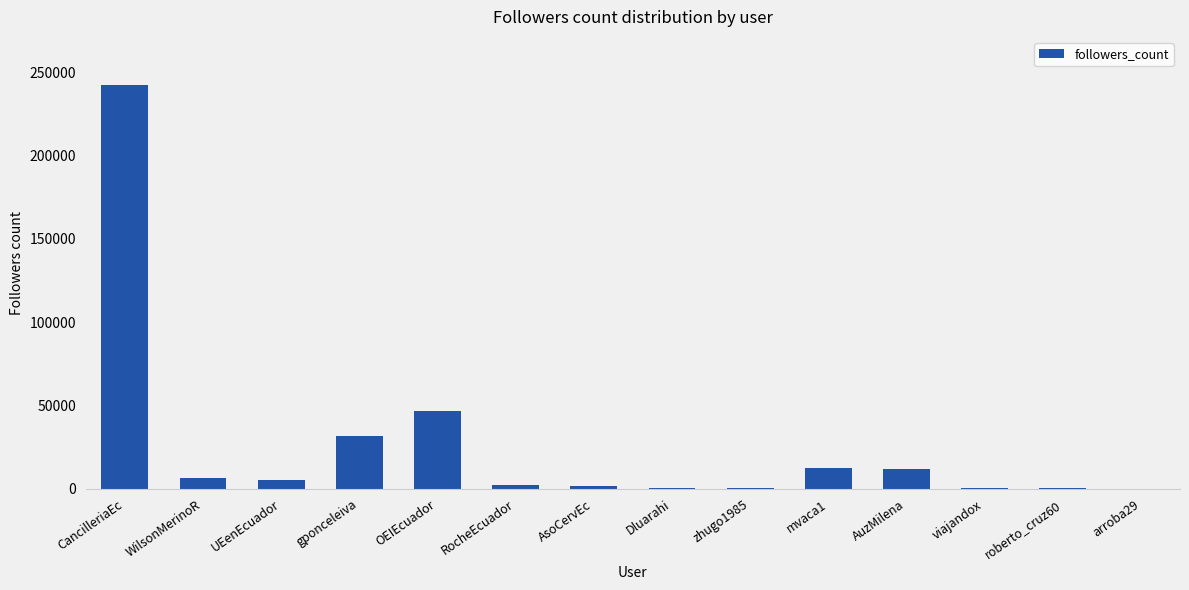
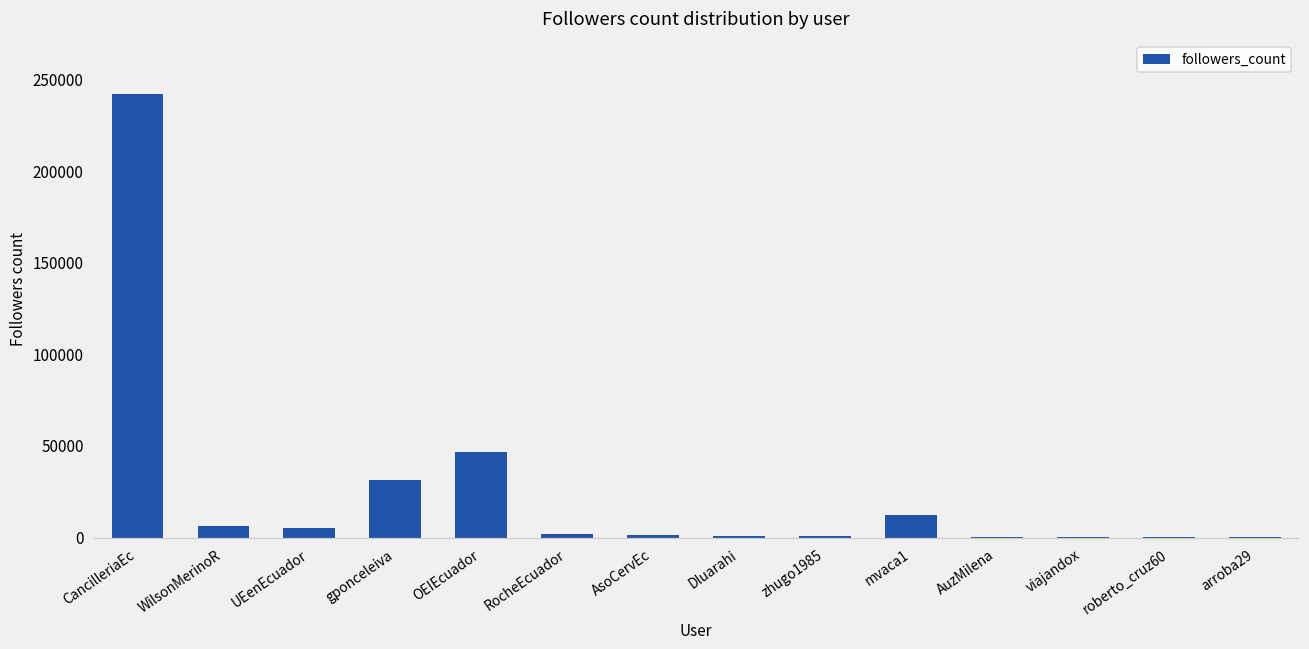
AuzMilena: 12000 -> 1000
